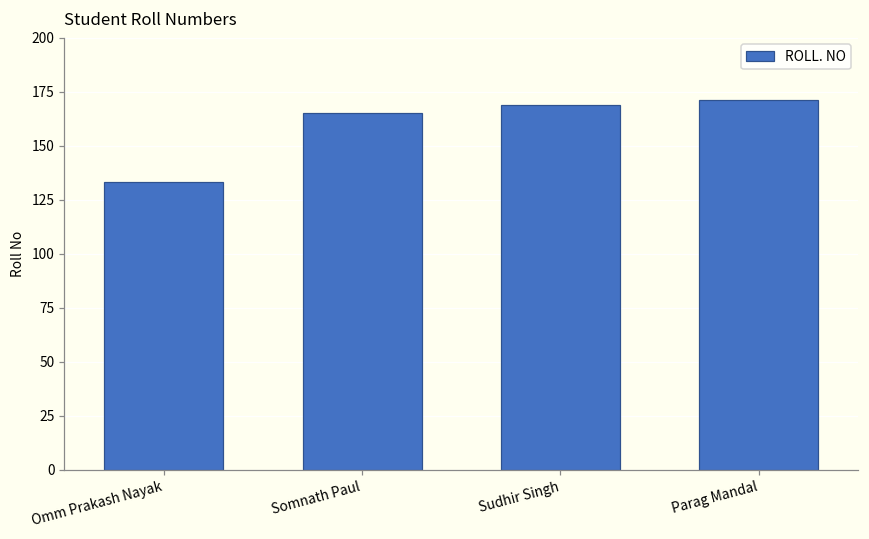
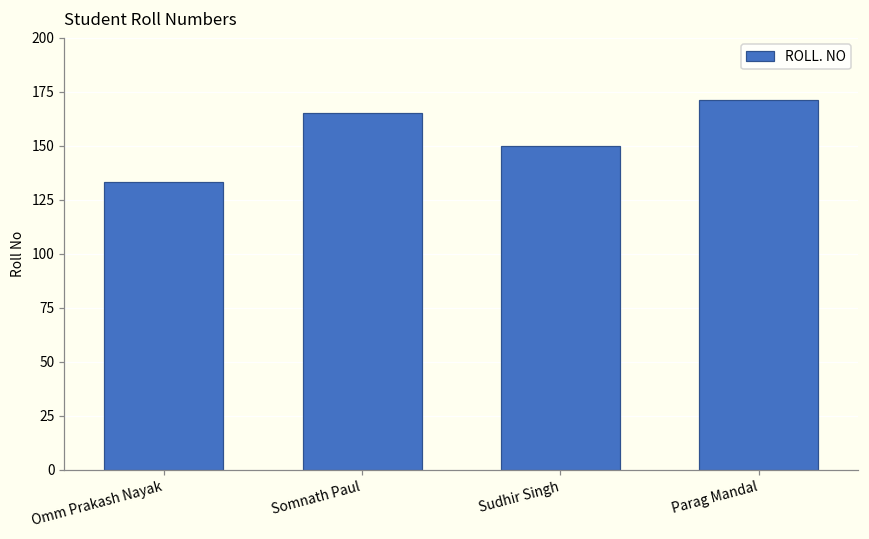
Sudhir Singh: 169 -> 150
